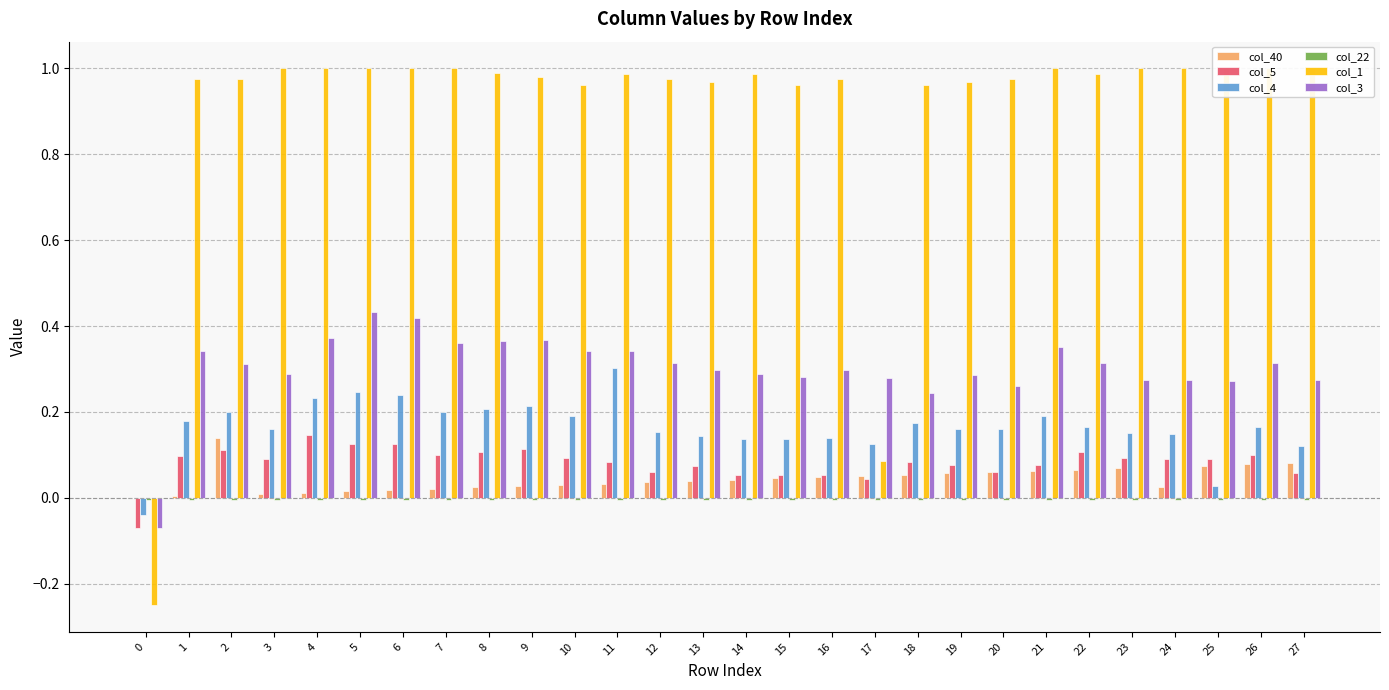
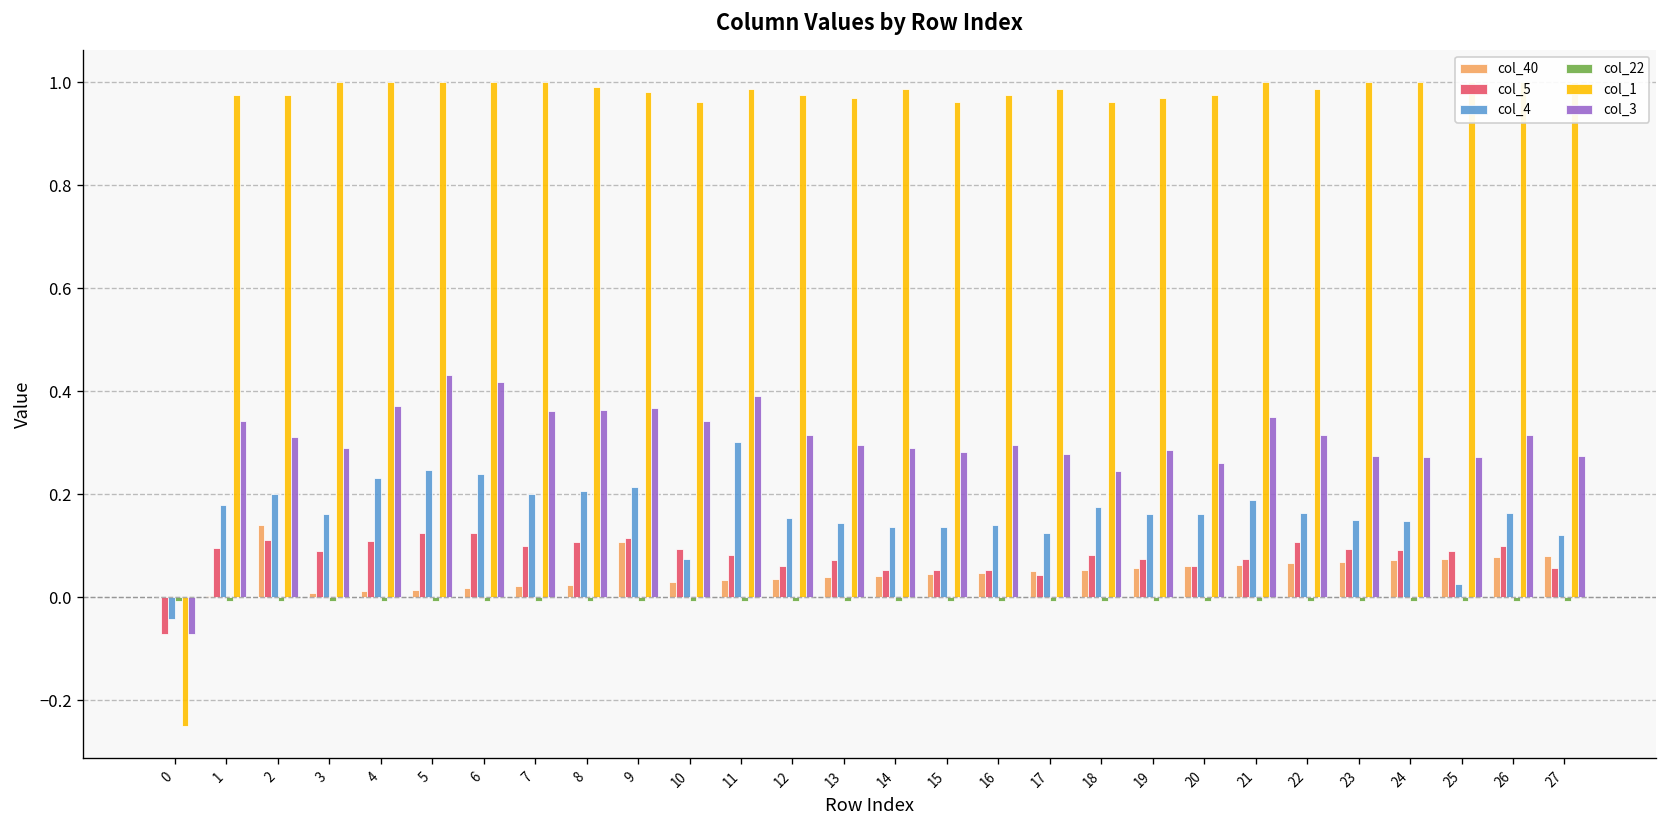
col_5, 4: 0.15 -> 0.11
col_40, 9: 0.03 -> 0.11
col_4, 10: 0.19 -> 0.07
col_3, 11: 0.34 -> 0.39
col_1, 17: 0.09 -> 0.99
col_40, 24: 0.02 -> 0.07
